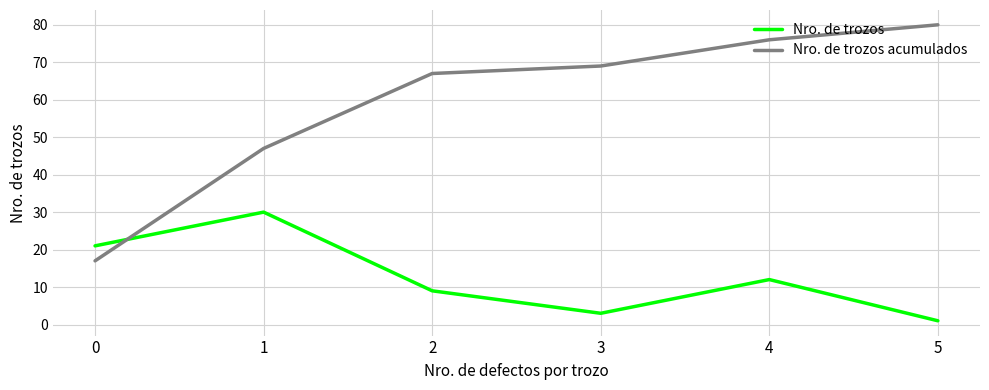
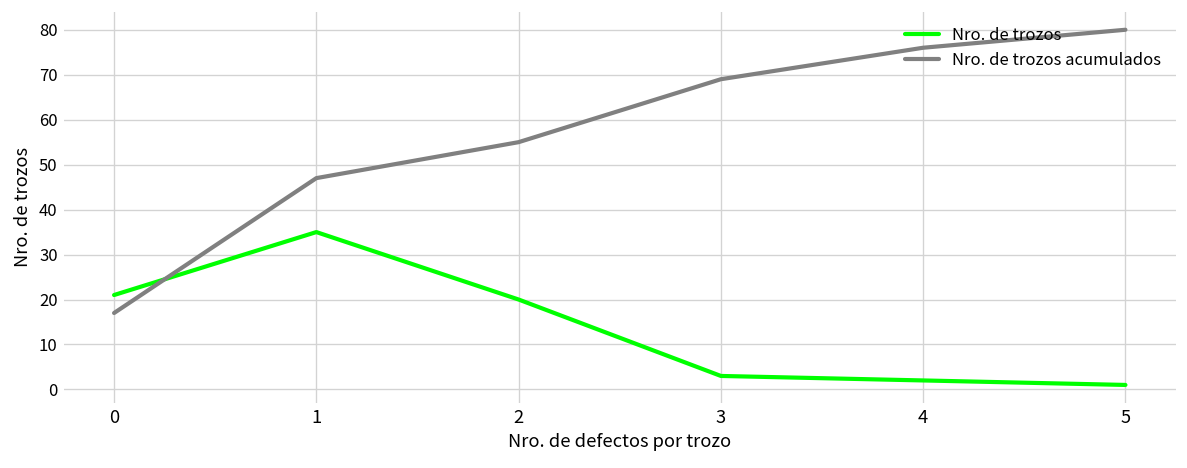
Nro. de trozos, 1: 30 -> 35
Nro. de trozos, 2: 9 -> 20
Nro. de trozos acumulados, 2: 67 -> 55
Nro. de trozos, 4: 12 -> 2
